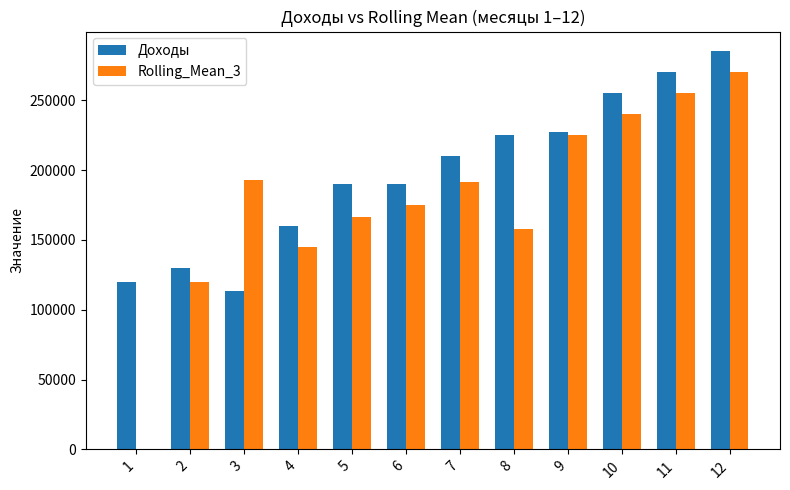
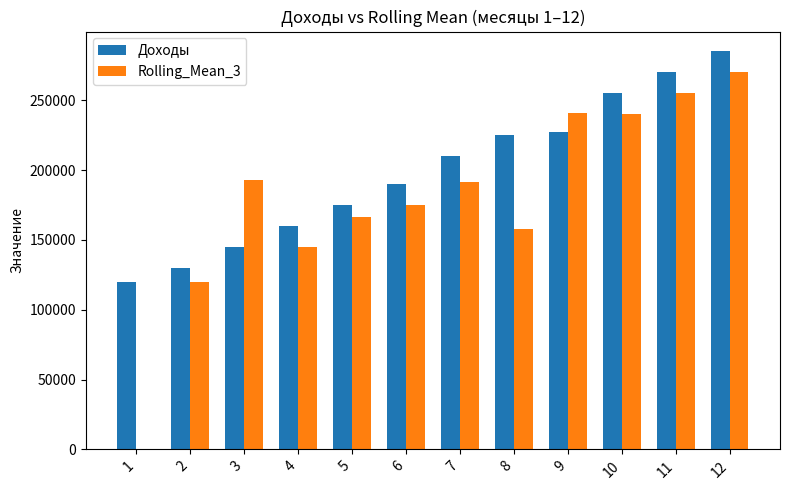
Доходы, 3: 114000 -> 145000
Доходы, 5: 190000 -> 175000
Rolling_Mean_3, 9: 225000 -> 241000
